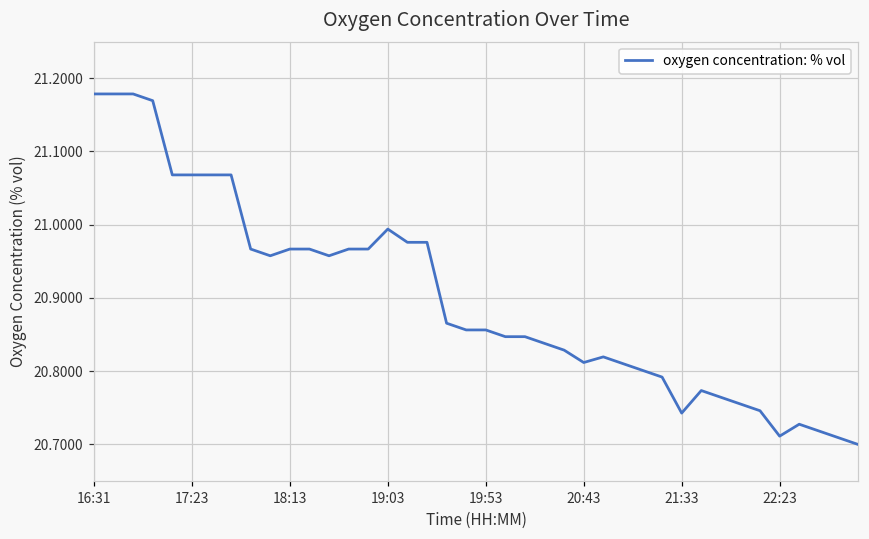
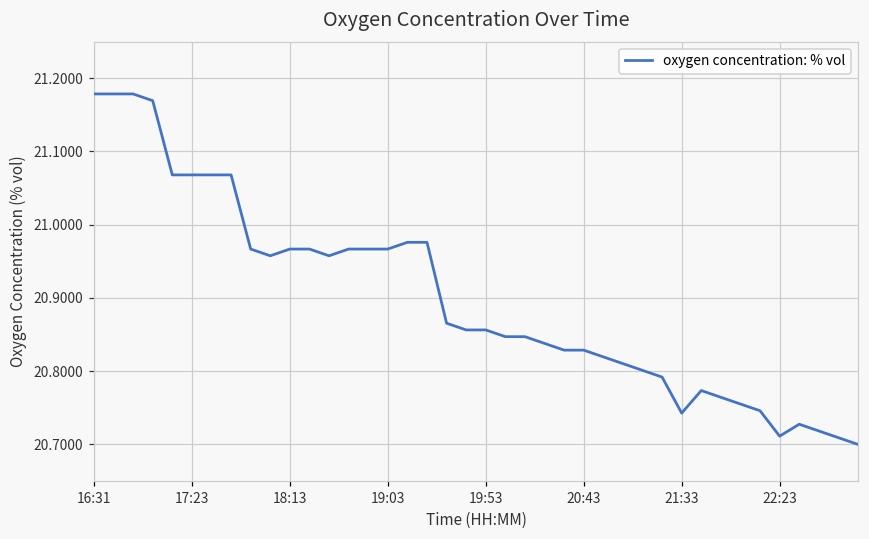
19:03: 20.99 -> 20.97
20:43: 20.81 -> 20.83
